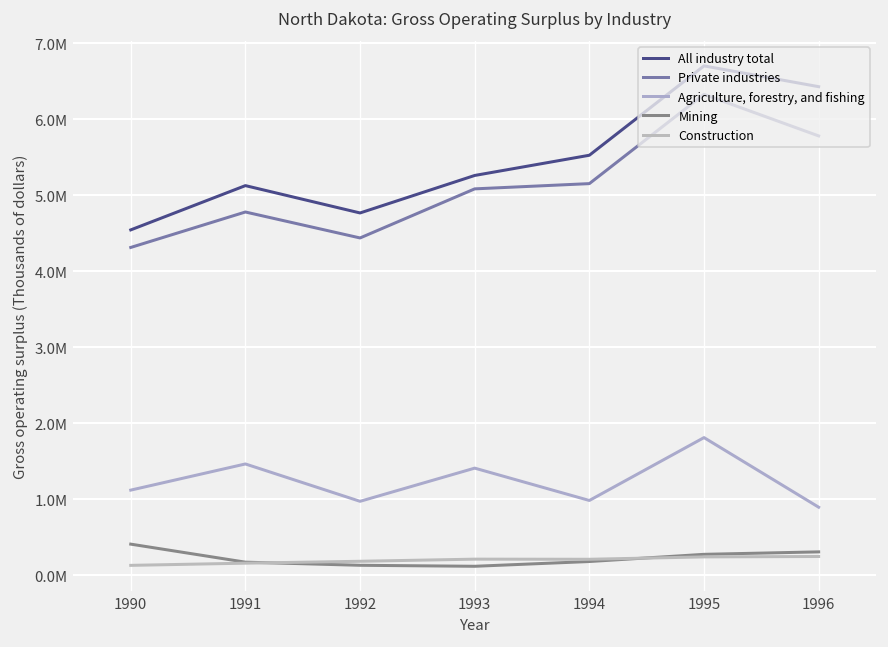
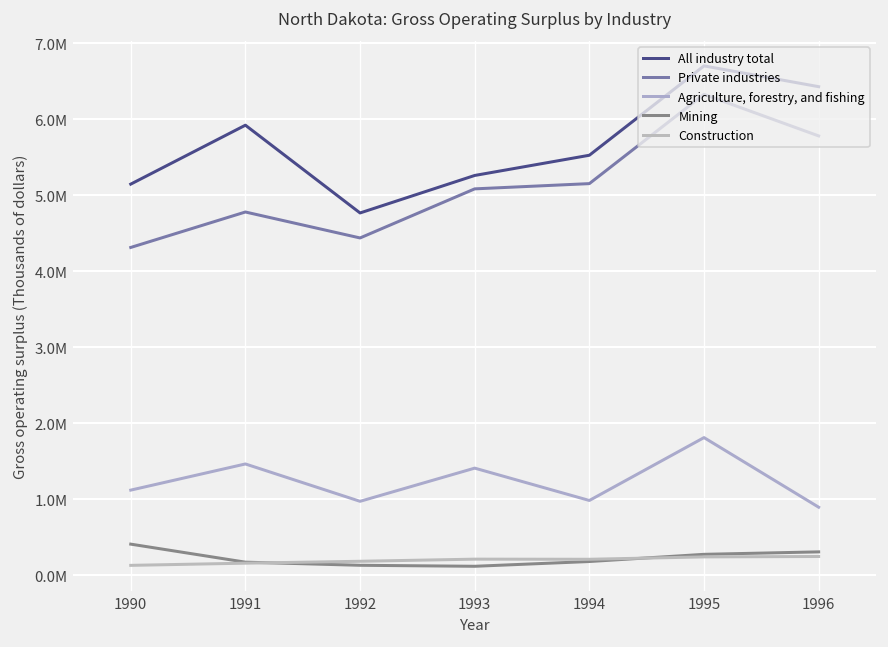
All industry total, 1990: 4500000 -> 5100000
All industry total, 1991: 5100000 -> 5900000
